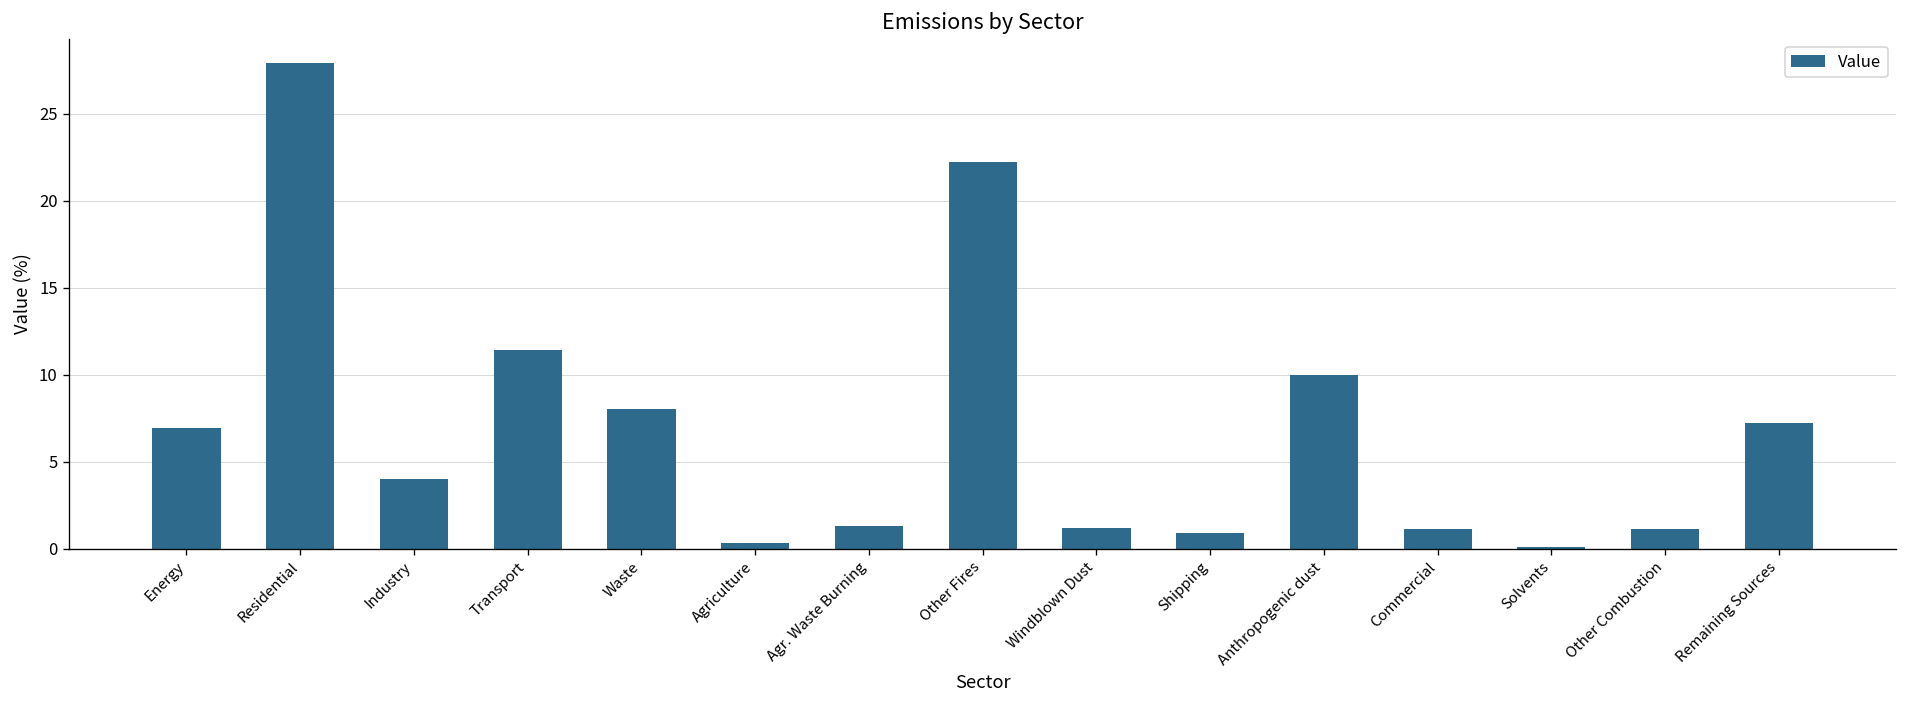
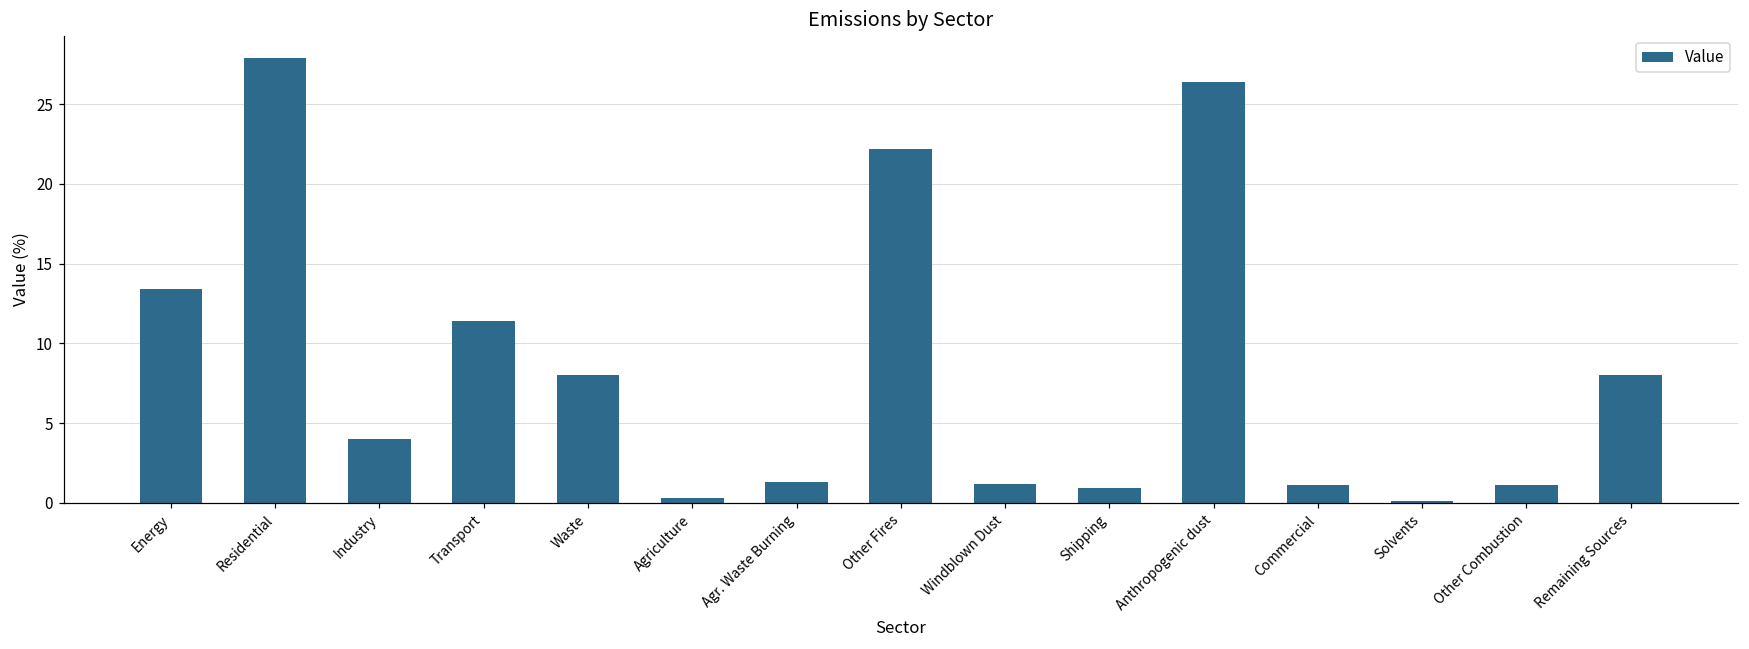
Energy: 6.9 -> 13.4
Anthropogenic dust: 10.0 -> 26.4
Remaining Sources: 7.2 -> 8.0
